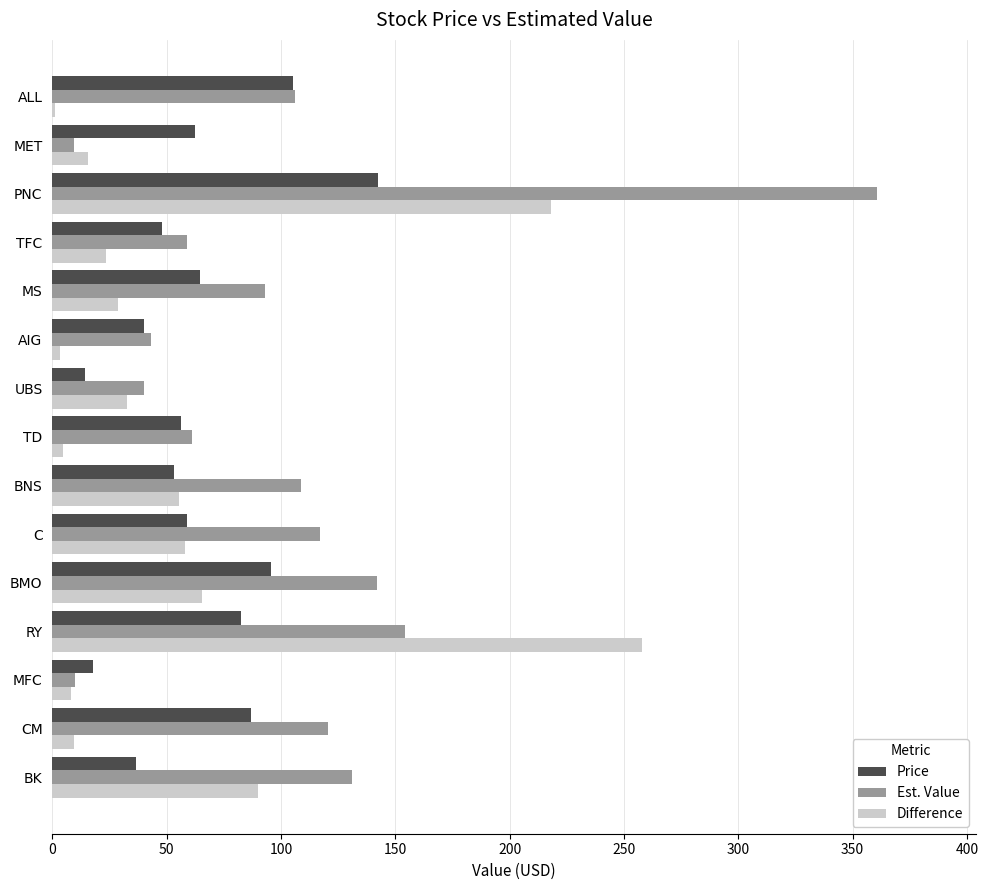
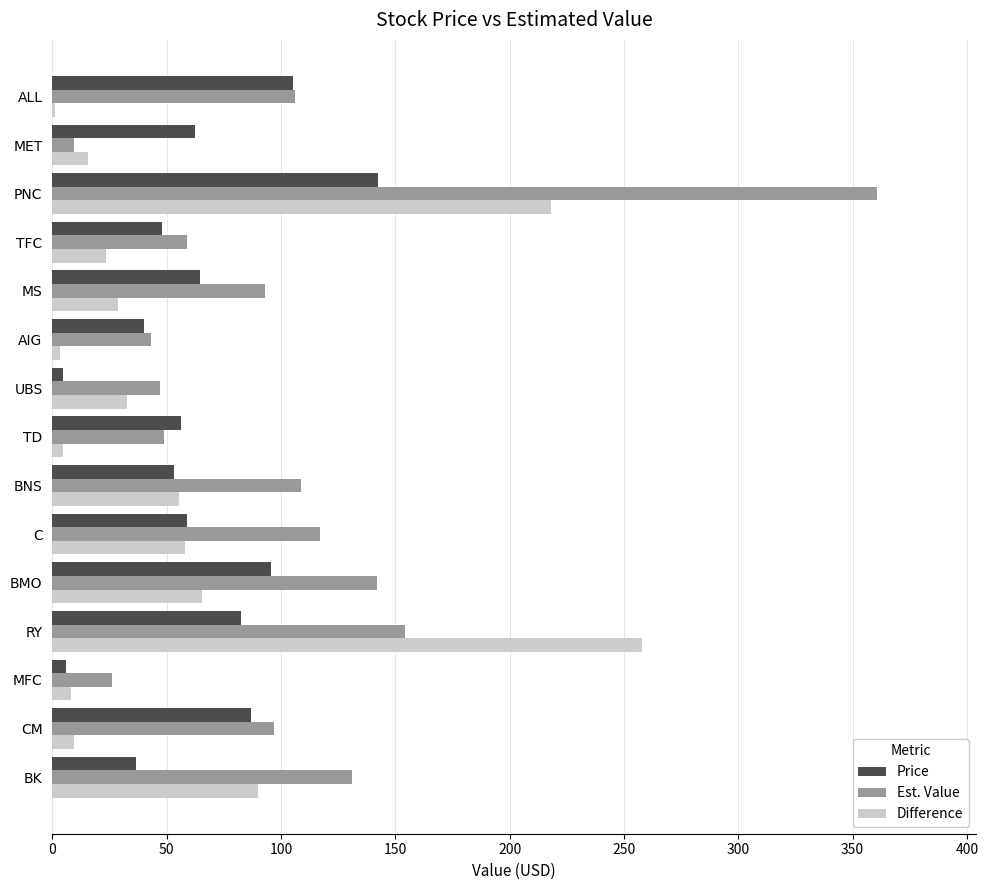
Price, UBS: 14 -> 5
Est. Value, UBS: 40 -> 47
Est. Value, TD: 61 -> 49
Price, MFC: 18 -> 6
Est. Value, MFC: 10 -> 26
Est. Value, CM: 120 -> 97
